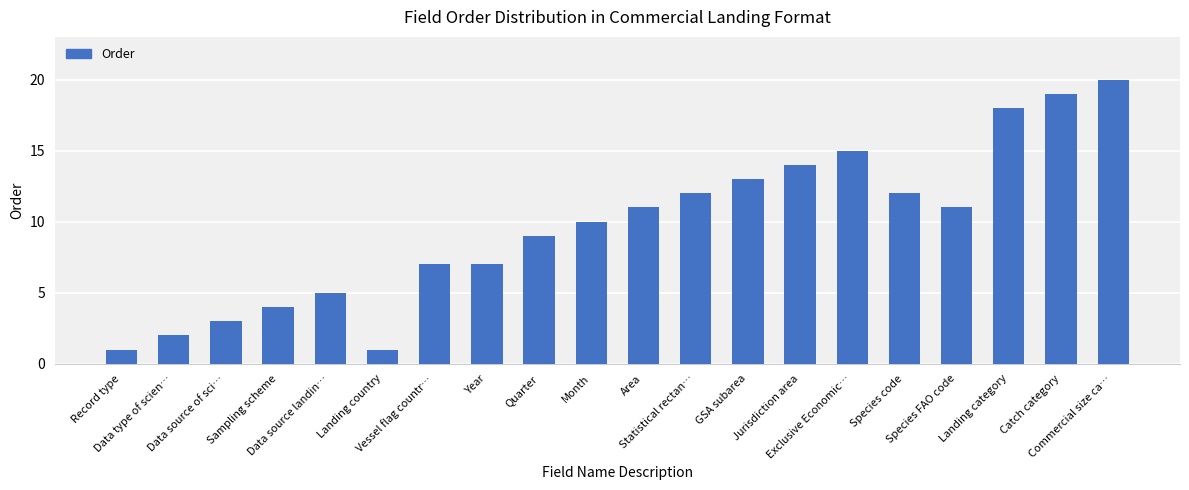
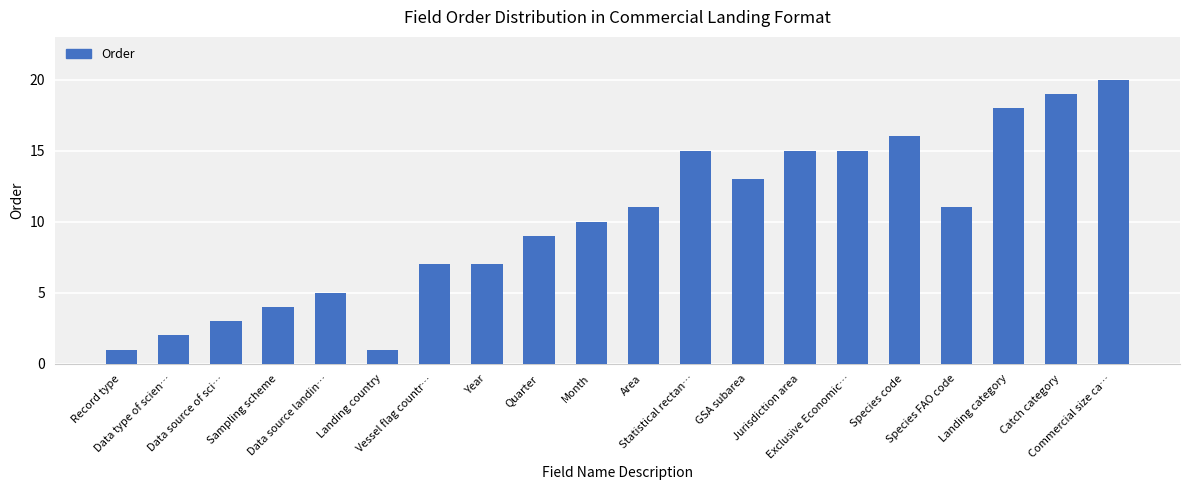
Statistical rectan…: 12 -> 15
Jurisdiction area: 14 -> 15
Species code: 12 -> 16
